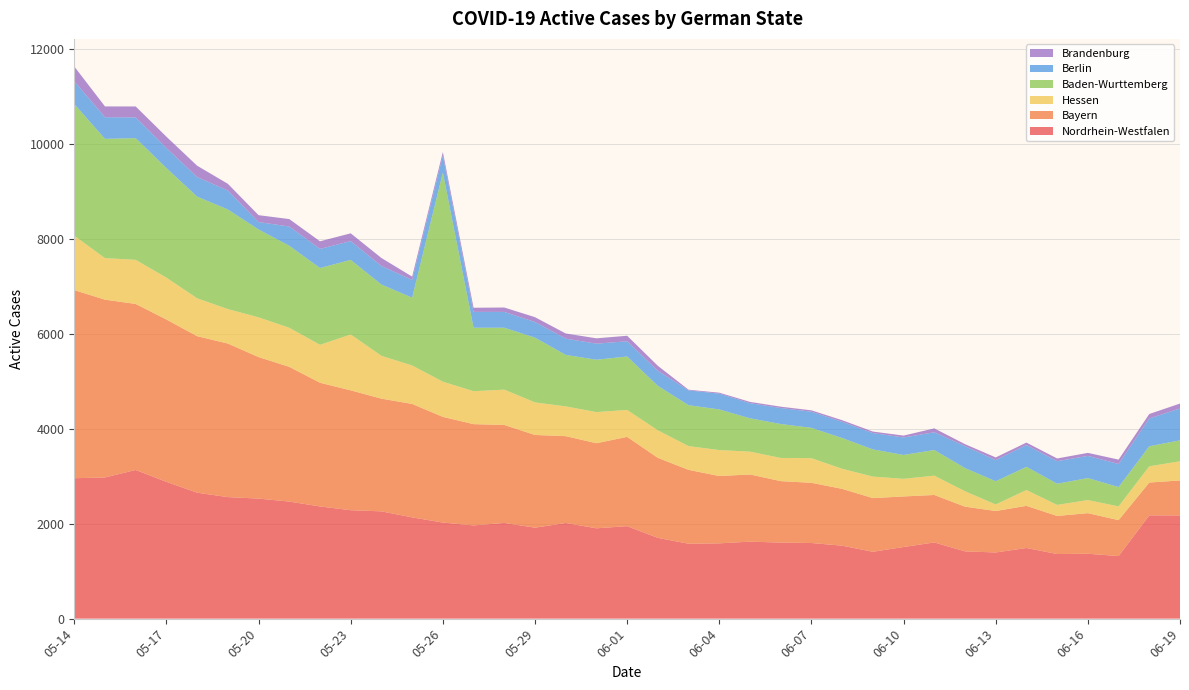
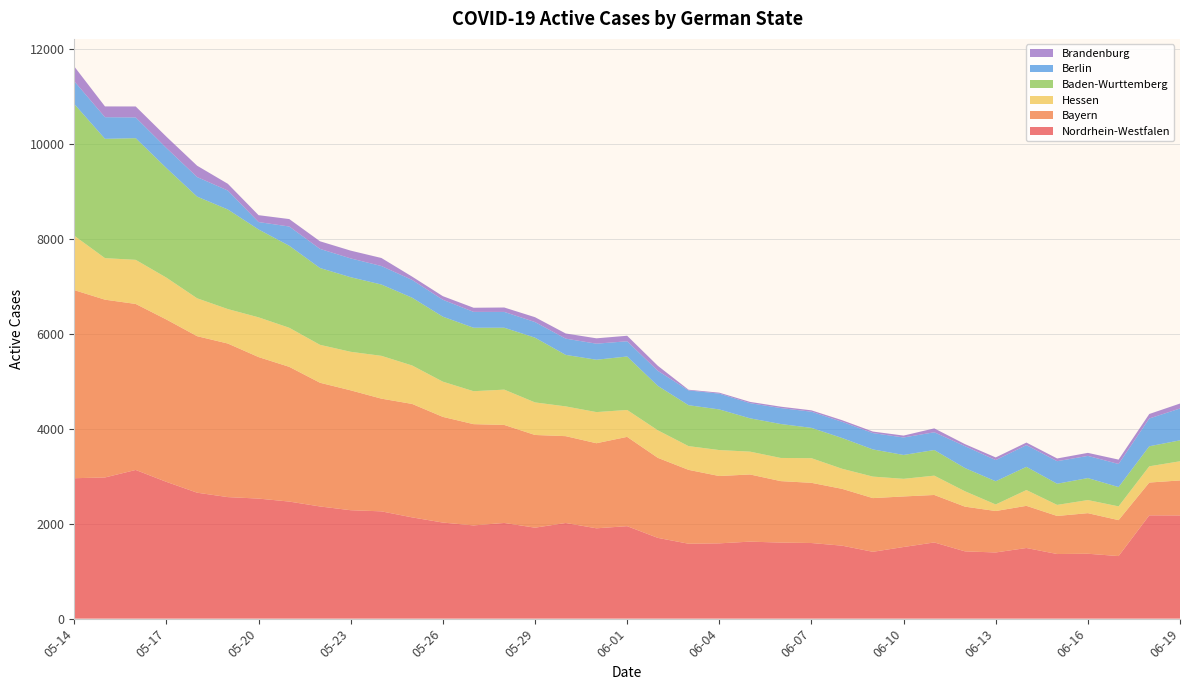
Hessen, 05-23: 1200 -> 800
Baden-Wurttemberg, 05-26: 4400 -> 1400
